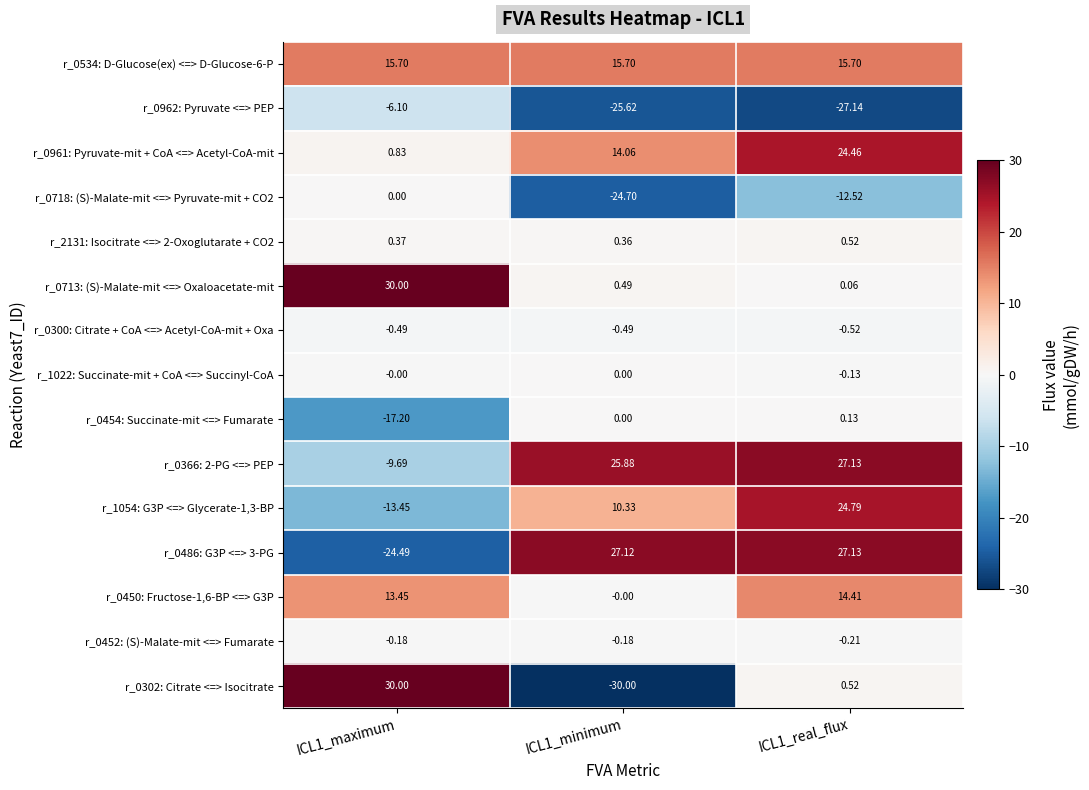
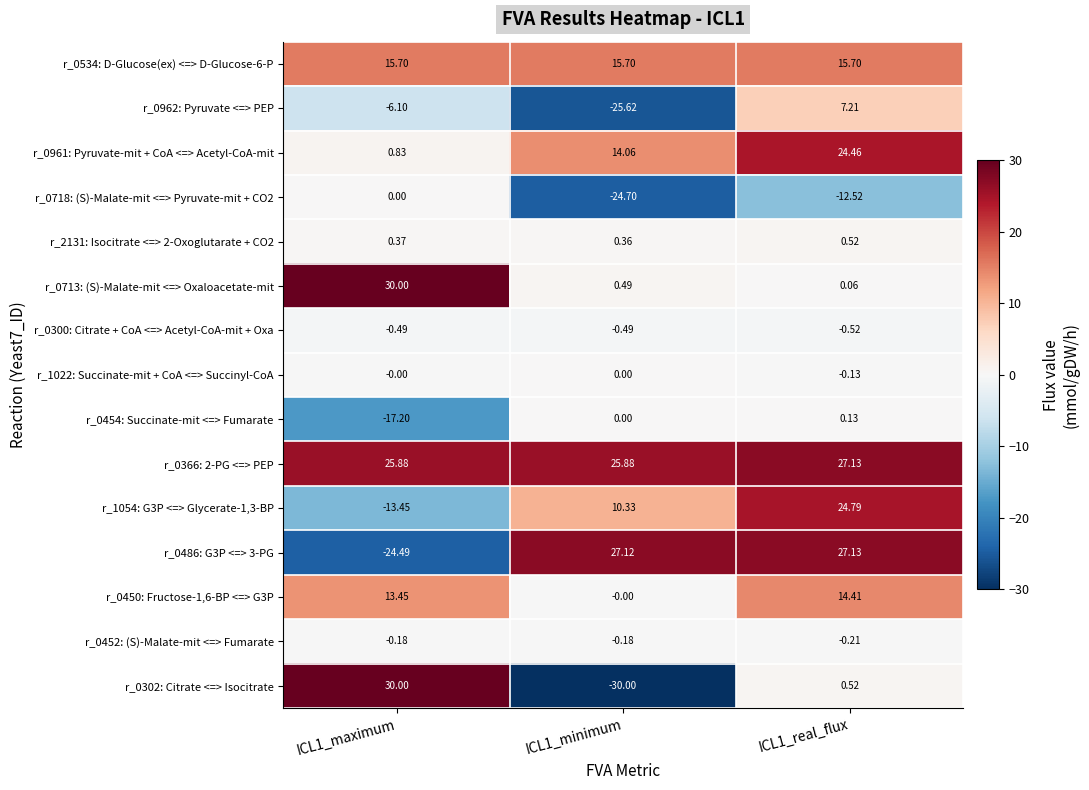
r_0962: Pyruvate <=> PEP, ICL1_real_flux: -27.14 -> 7.21
r_0366: 2-PG <=> PEP, ICL1_maximum: -9.69 -> 25.88
